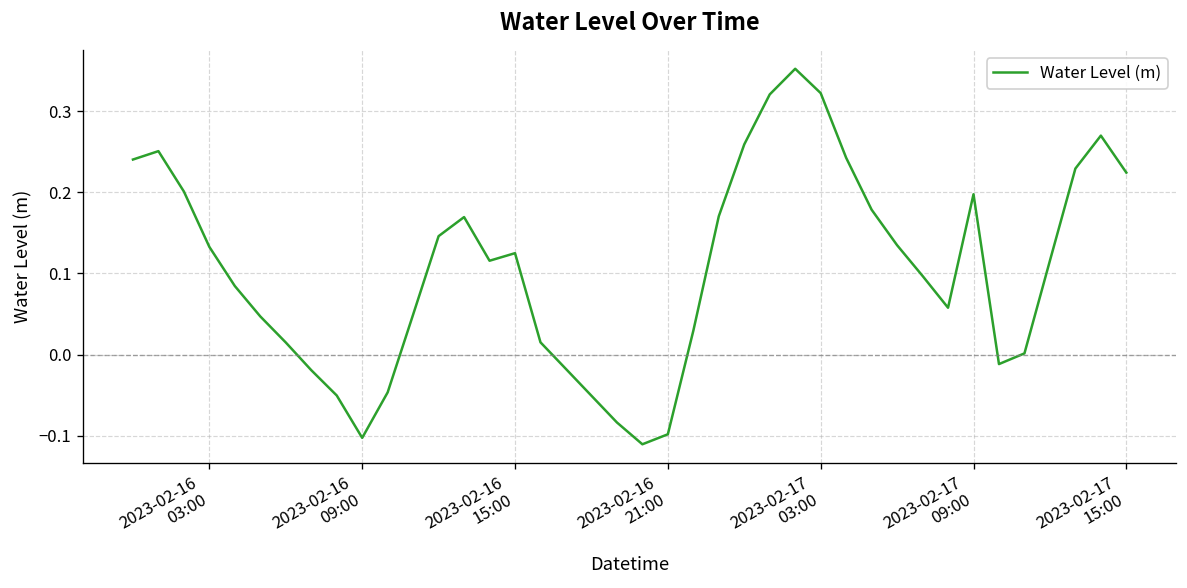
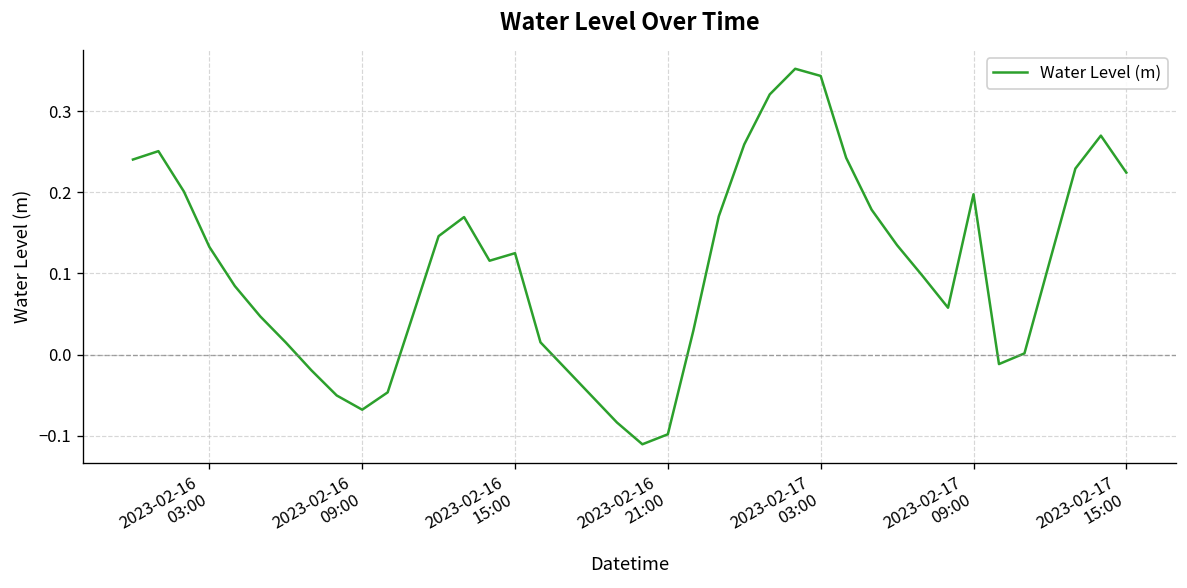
2023-02-16 09:00: -0.10 -> -0.07
2023-02-17 03:00: 0.32 -> 0.34
